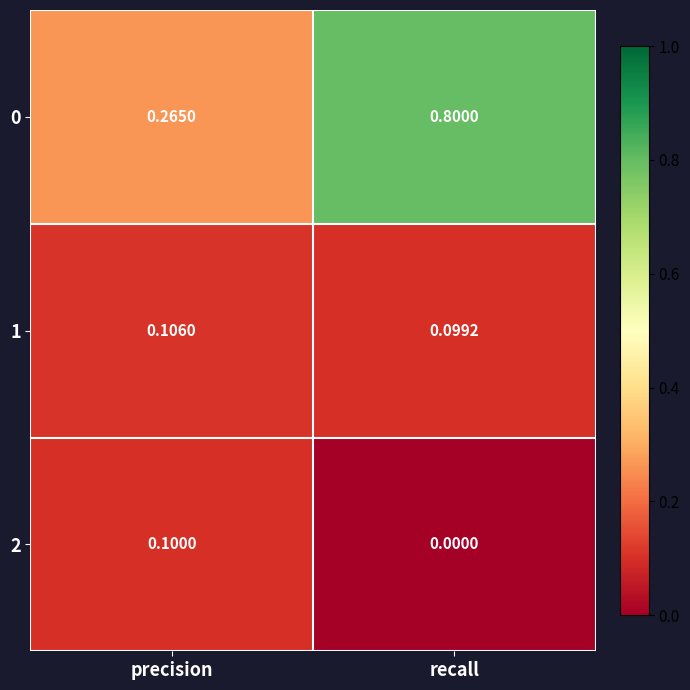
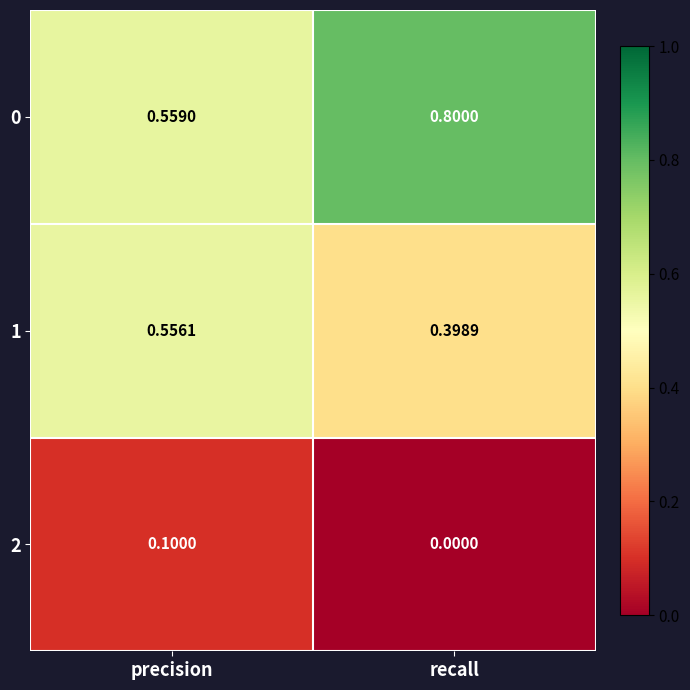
0, precision: 0.2650 -> 0.5590
1, precision: 0.1060 -> 0.5561
1, recall: 0.0992 -> 0.3989
